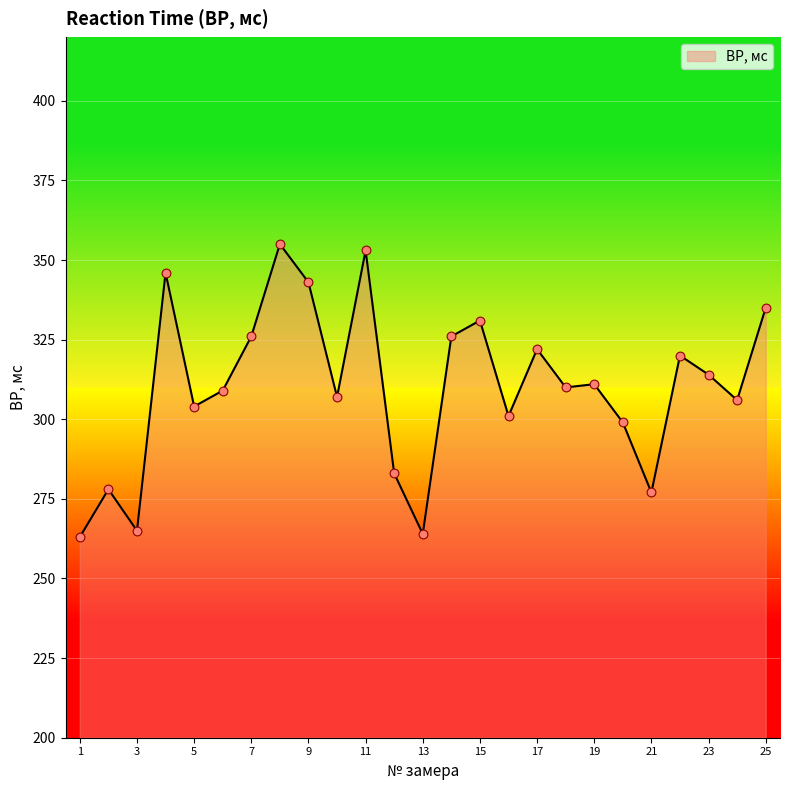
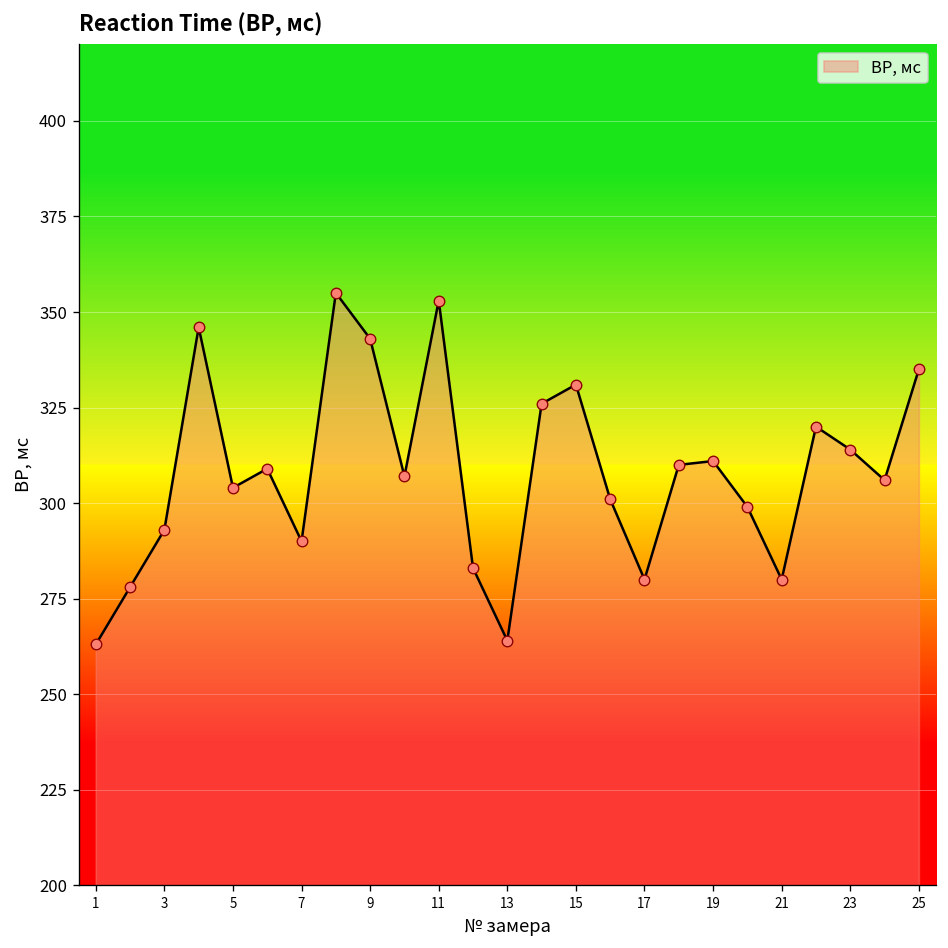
3: 265 -> 293
7: 326 -> 290
17: 322 -> 280
21: 277 -> 280
